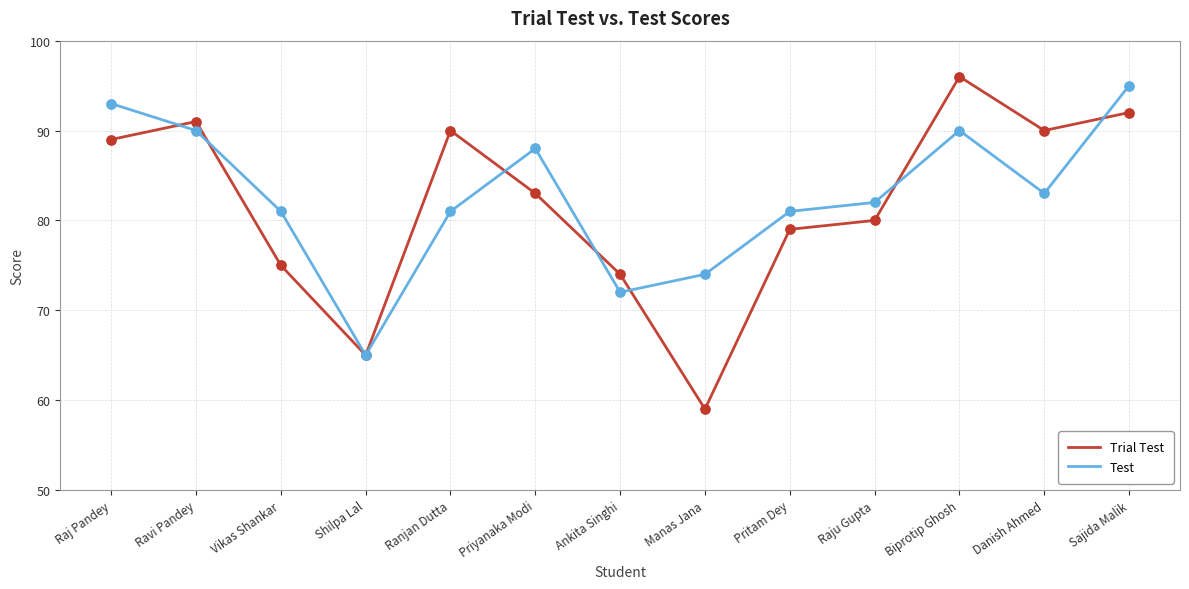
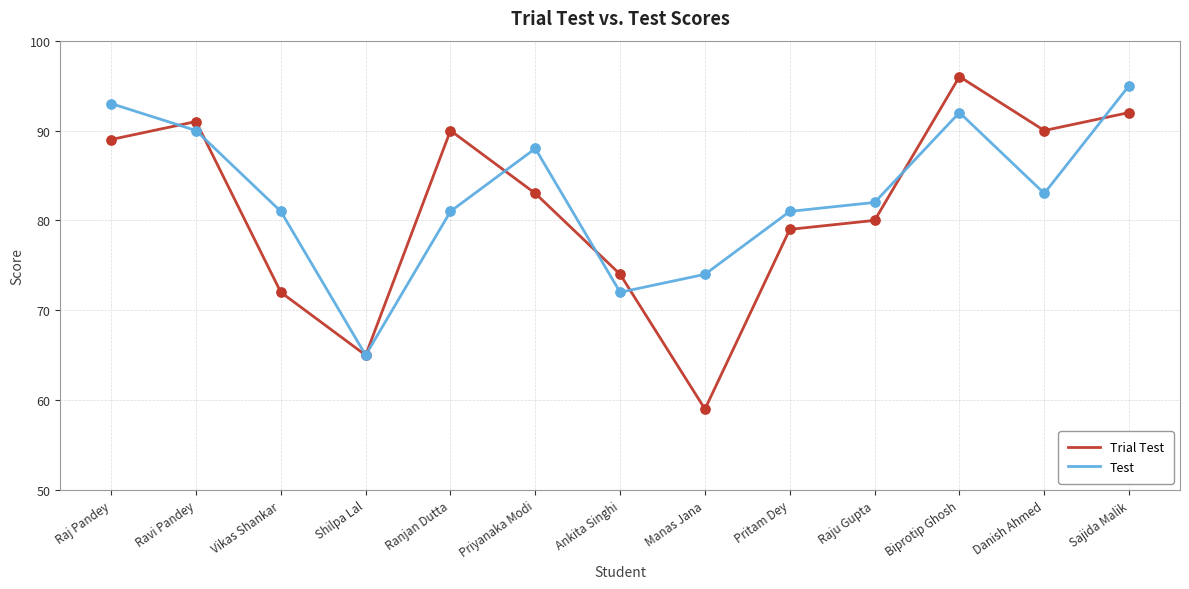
Trial Test, Vikas Shankar: 75 -> 72
Test, Biprotip Ghosh: 90 -> 92
